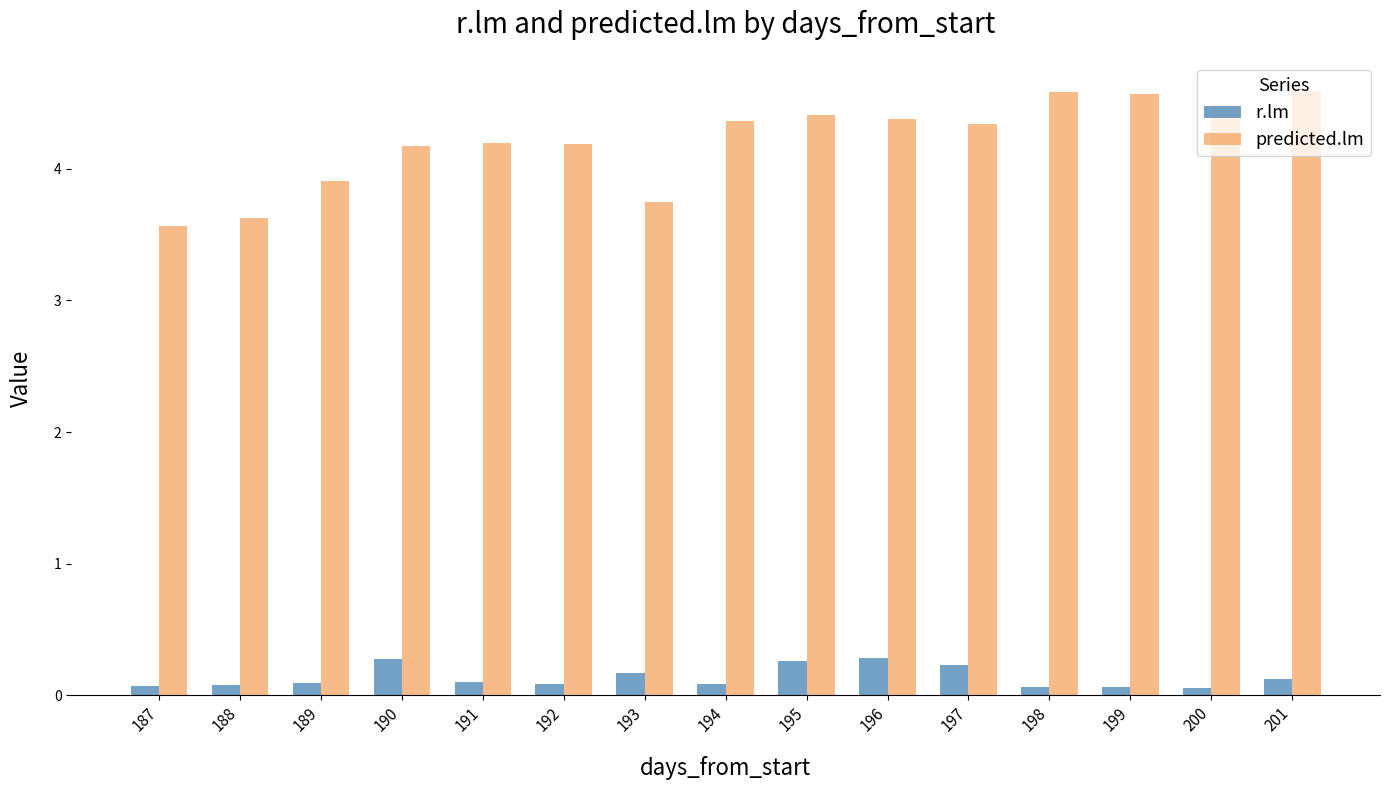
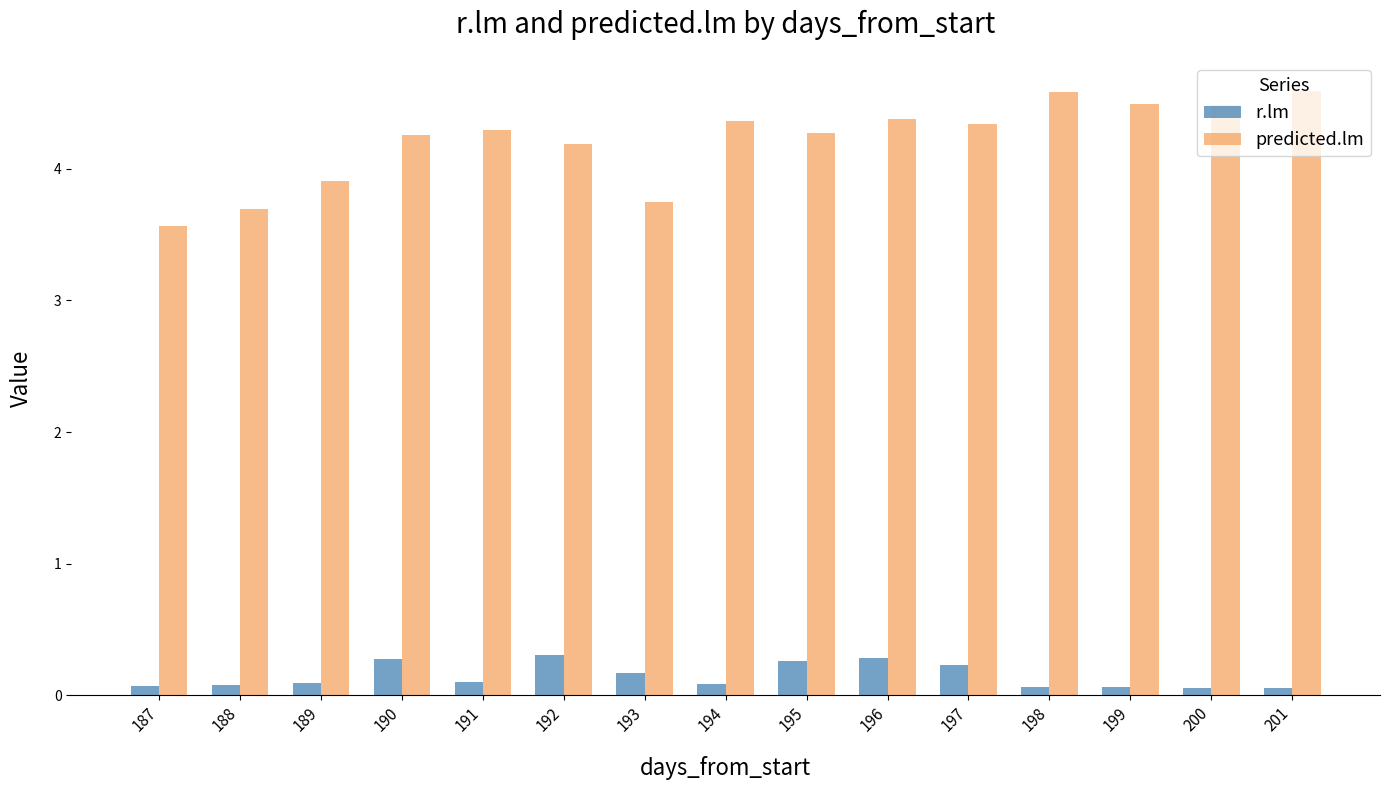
predicted.lm, 188: 3.63 -> 3.69
predicted.lm, 190: 4.17 -> 4.25
predicted.lm, 191: 4.19 -> 4.29
r.lm, 192: 0.09 -> 0.30
predicted.lm, 195: 4.41 -> 4.27
predicted.lm, 199: 4.57 -> 4.49
r.lm, 201: 0.12 -> 0.06
